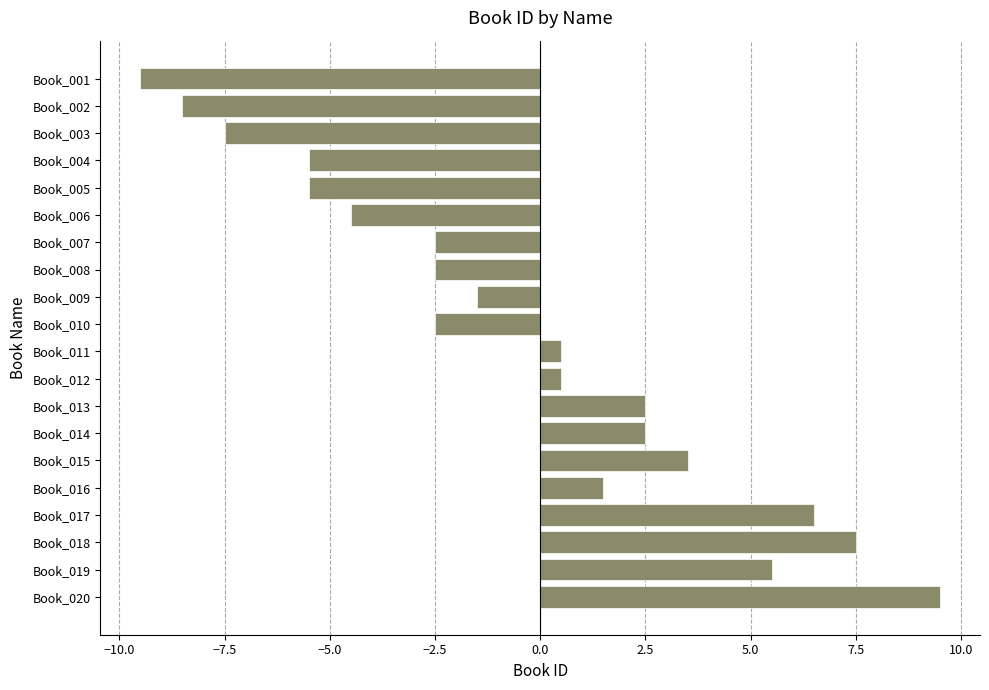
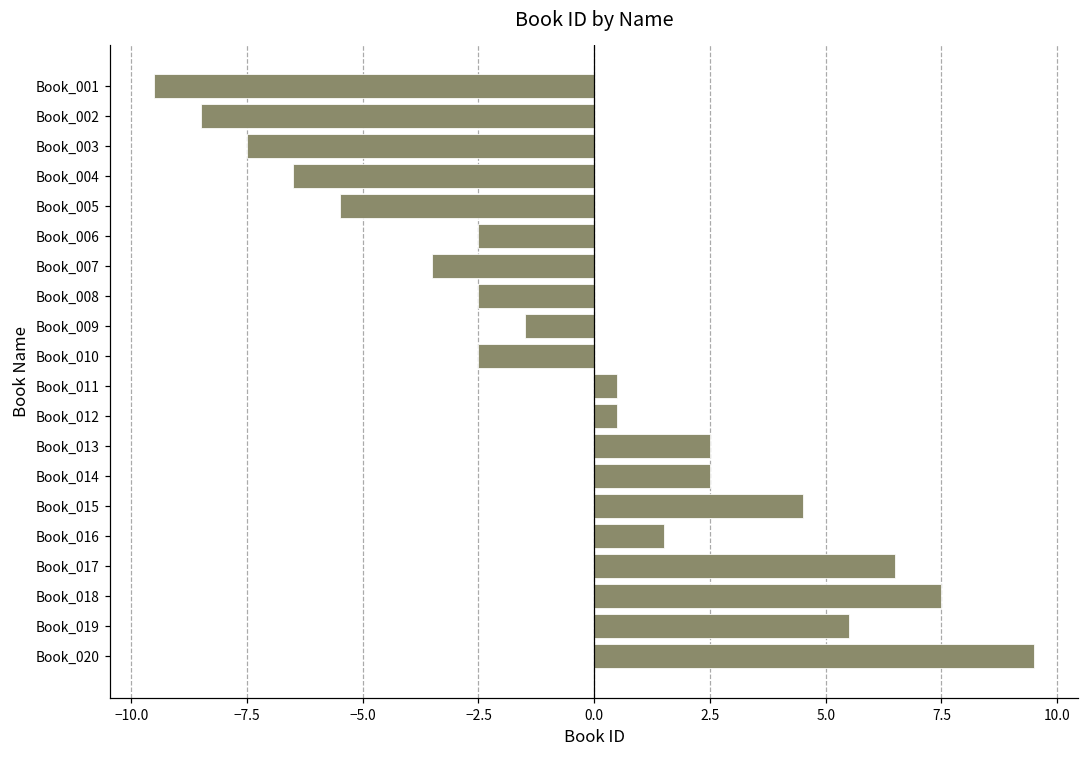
Book_004: -5.5 -> -6.5
Book_006: -4.5 -> -2.5
Book_007: -2.5 -> -3.5
Book_015: 3.5 -> 4.5
